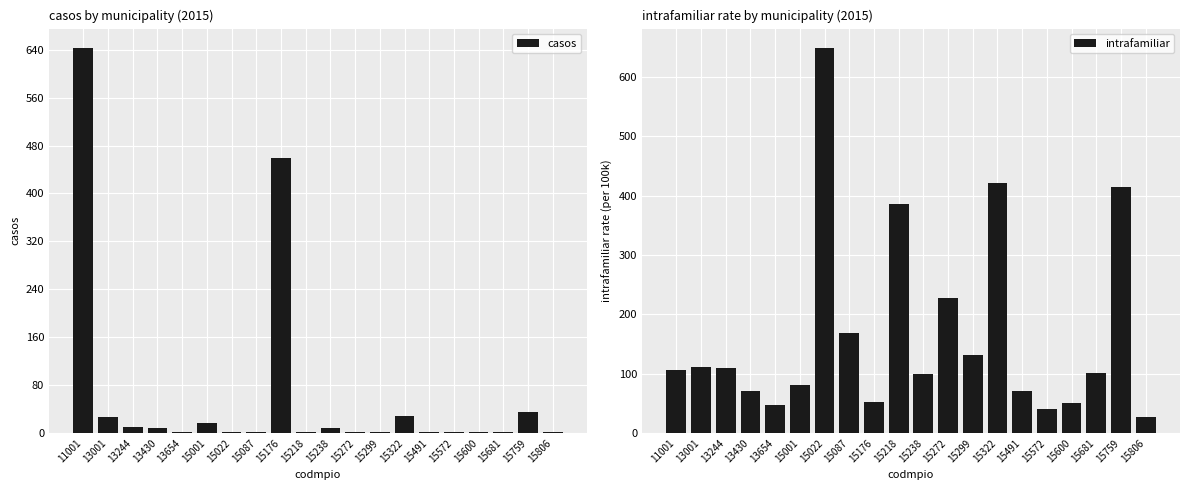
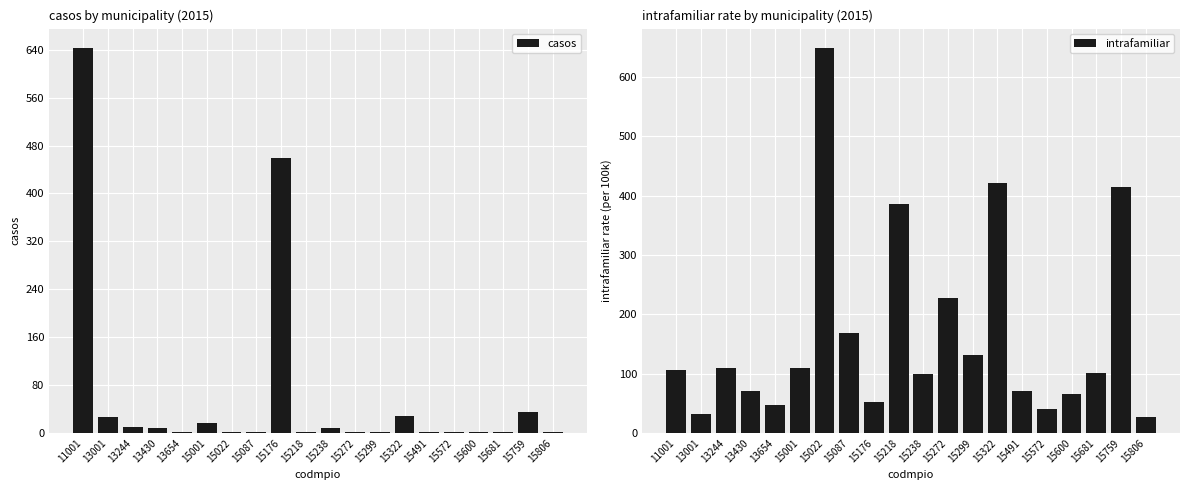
intrafamiliar rate by municipality (2015), 13001: 110 -> 30
intrafamiliar rate by municipality (2015), 15001: 80 -> 110
intrafamiliar rate by municipality (2015), 15600: 50 -> 70
